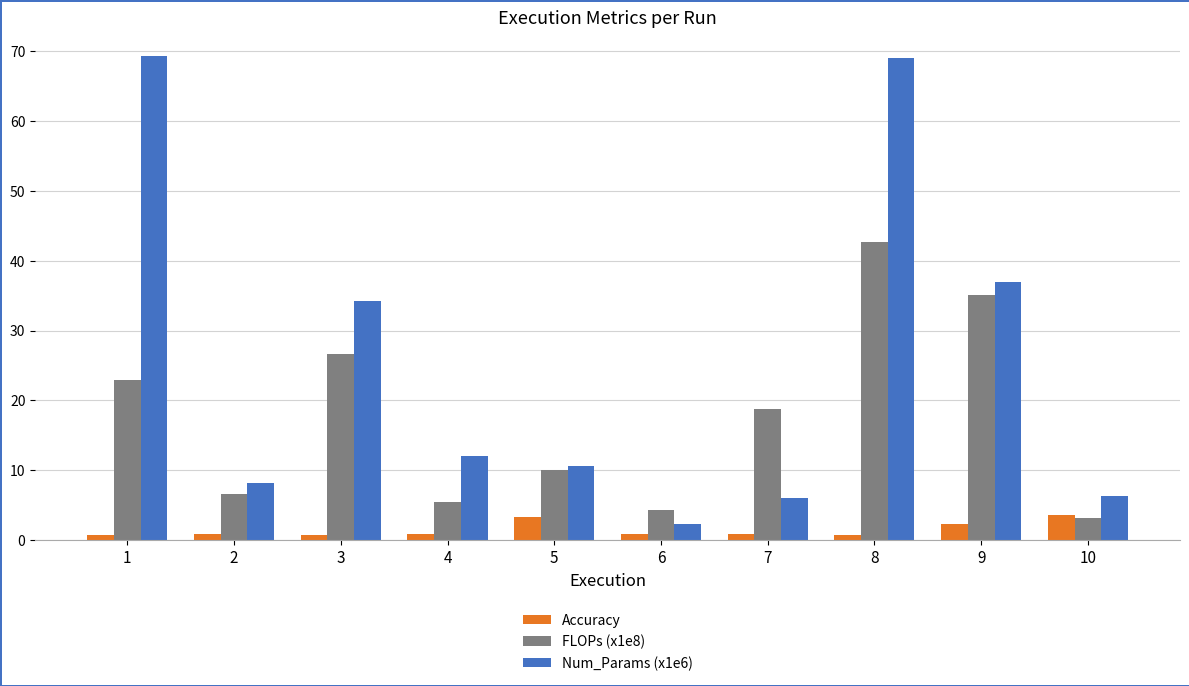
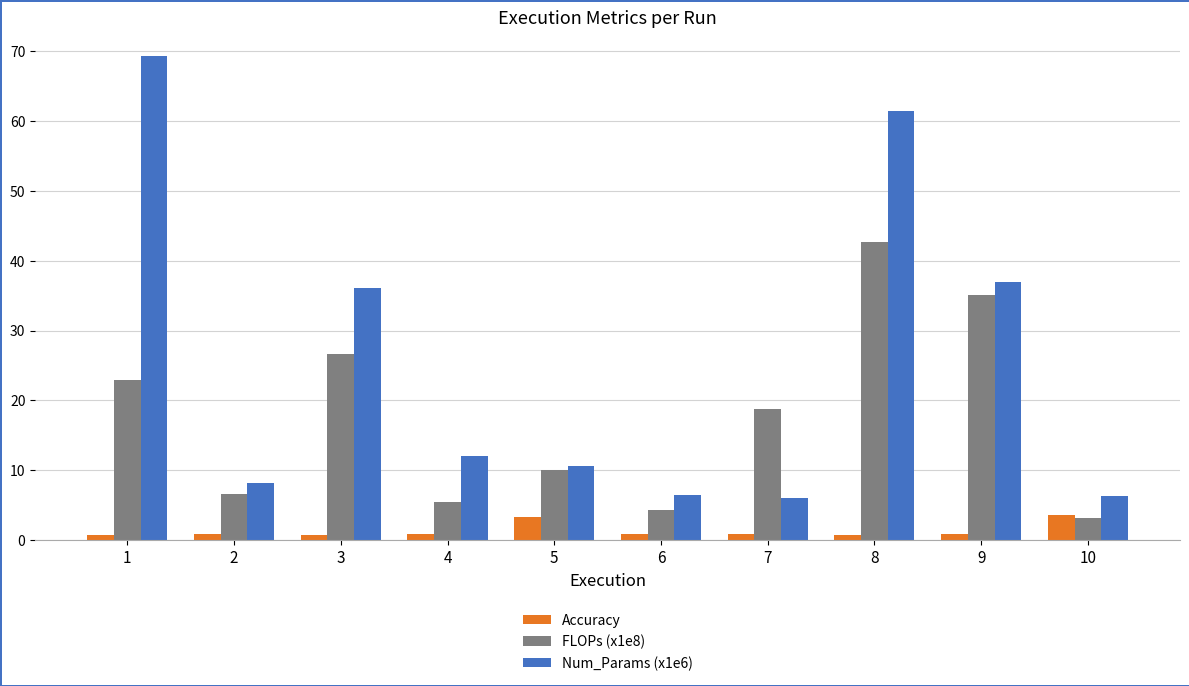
Num_Params (x1e6), 3: 34 -> 36
Num_Params (x1e6), 6: 2 -> 6
Num_Params (x1e6), 8: 69 -> 61
Accuracy, 9: 2 -> 1
